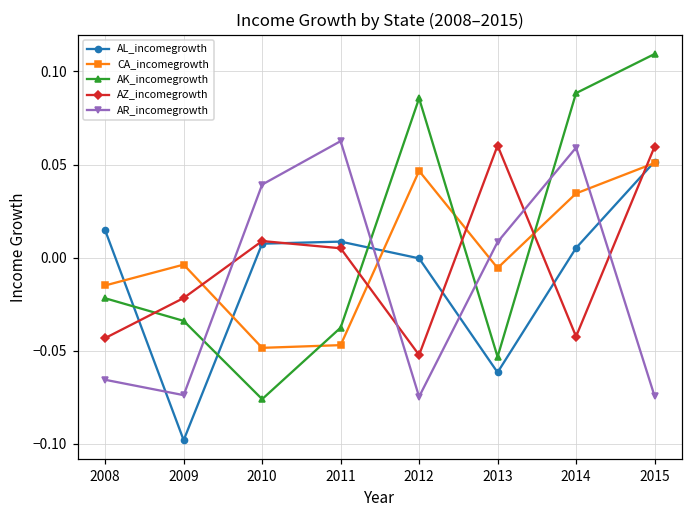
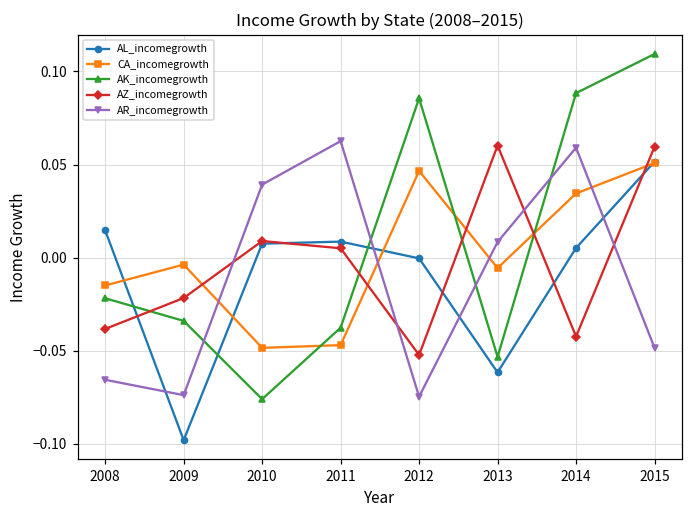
AZ_incomegrowth, 2008: -0.043 -> -0.038
AR_incomegrowth, 2015: -0.074 -> -0.048
